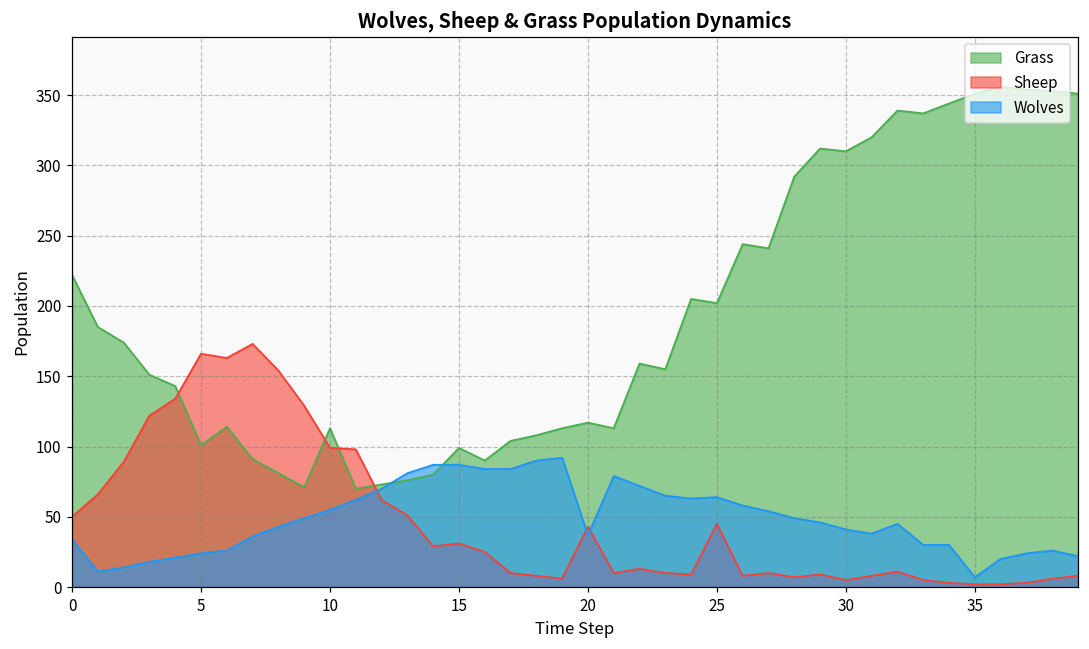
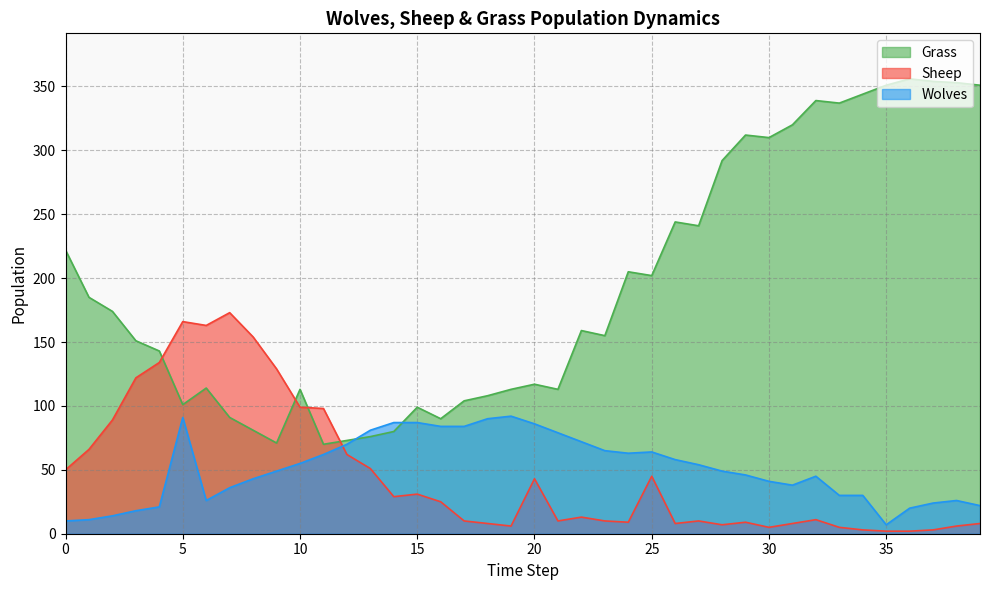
Wolves, 0: 34 -> 10
Wolves, 5: 24 -> 91
Wolves, 20: 37 -> 86
